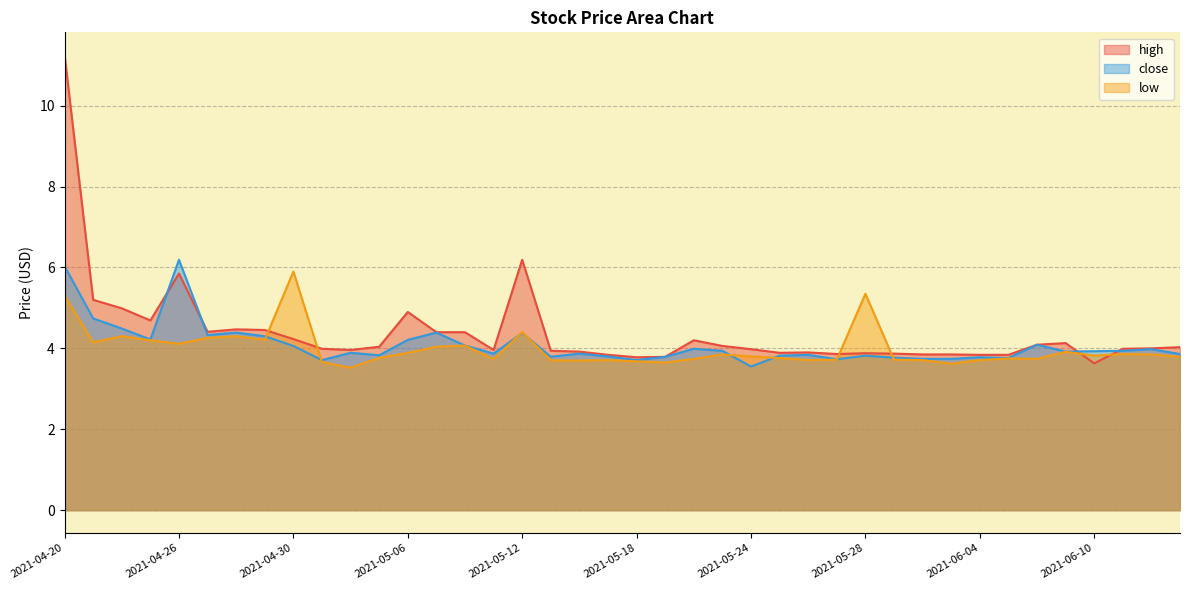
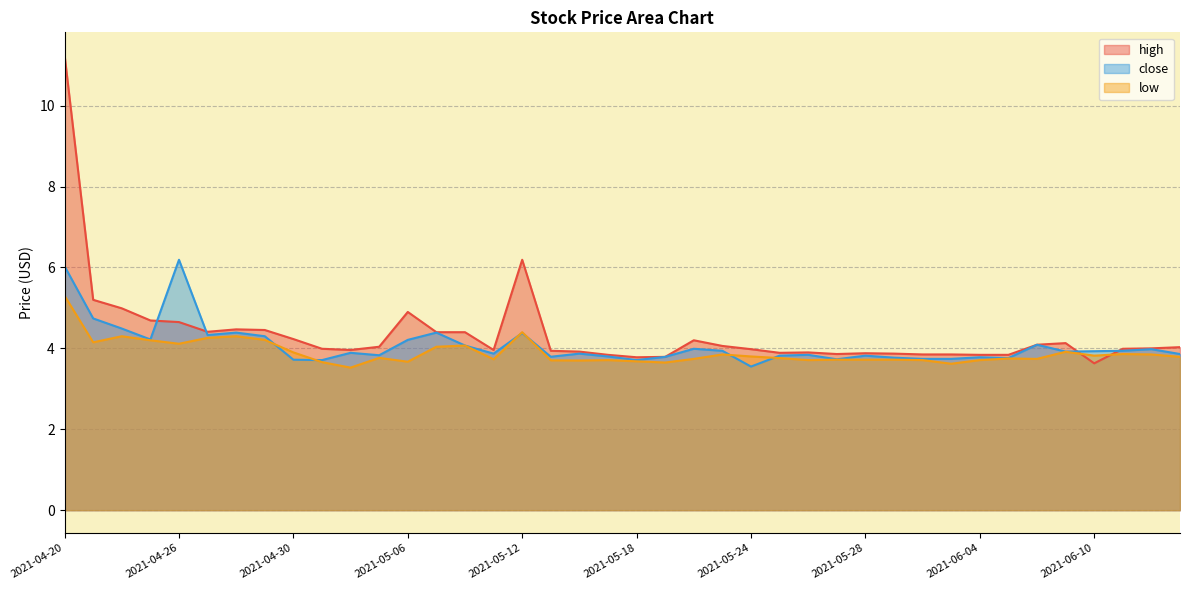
high, 2021-04-26: 5.9 -> 4.7
close, 2021-04-30: 4.1 -> 3.7
low, 2021-04-30: 5.9 -> 3.9
low, 2021-05-06: 3.9 -> 3.7
low, 2021-05-28: 5.4 -> 3.7
